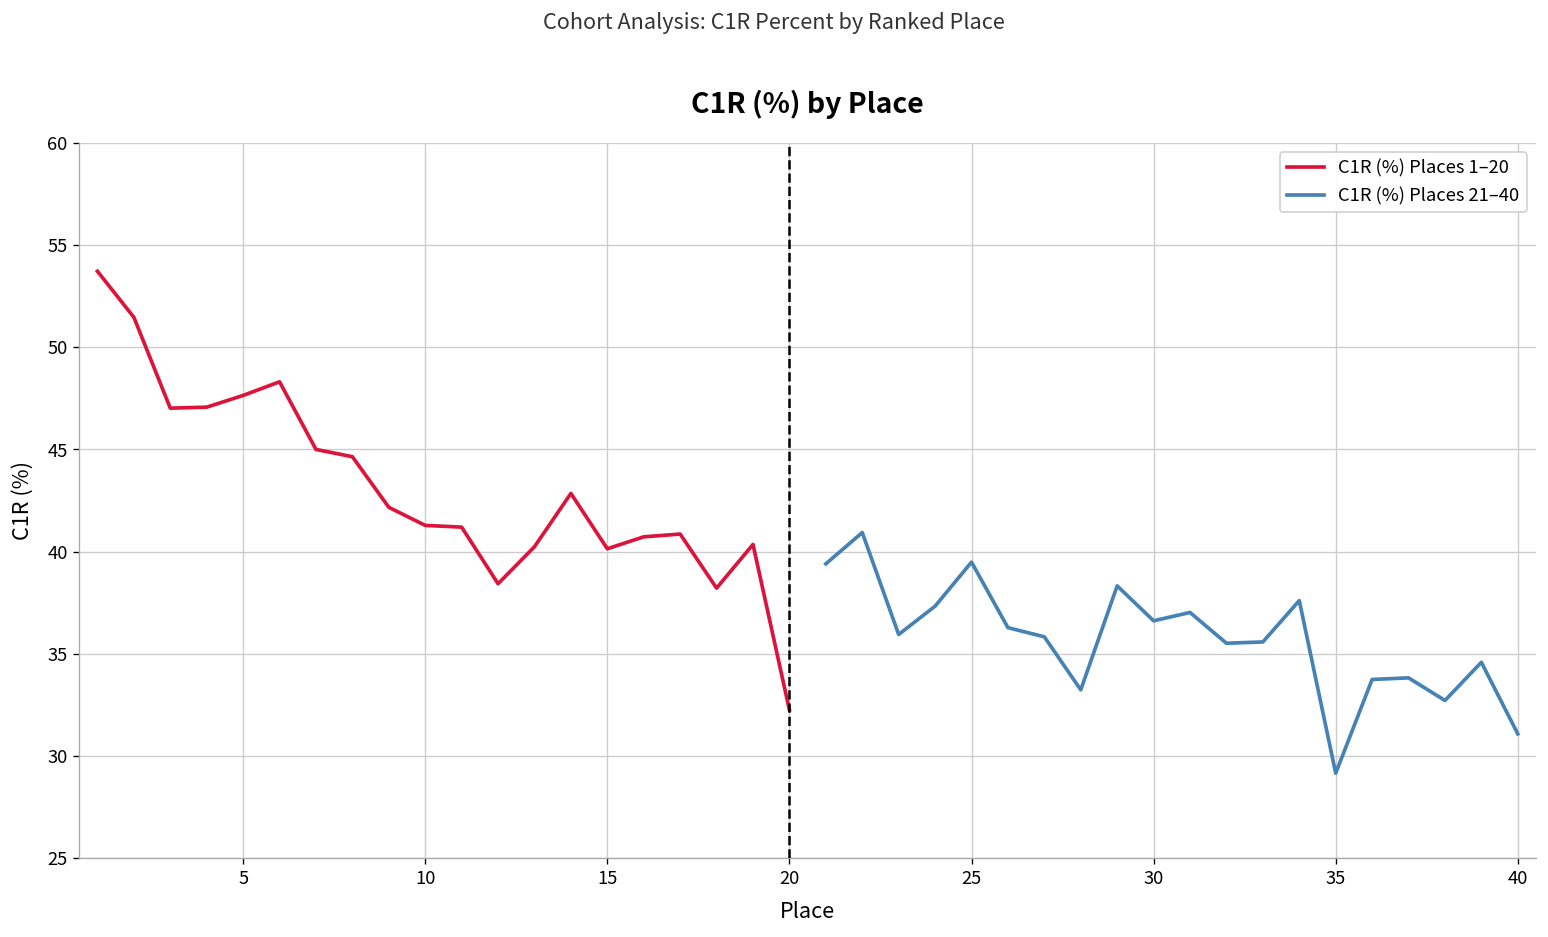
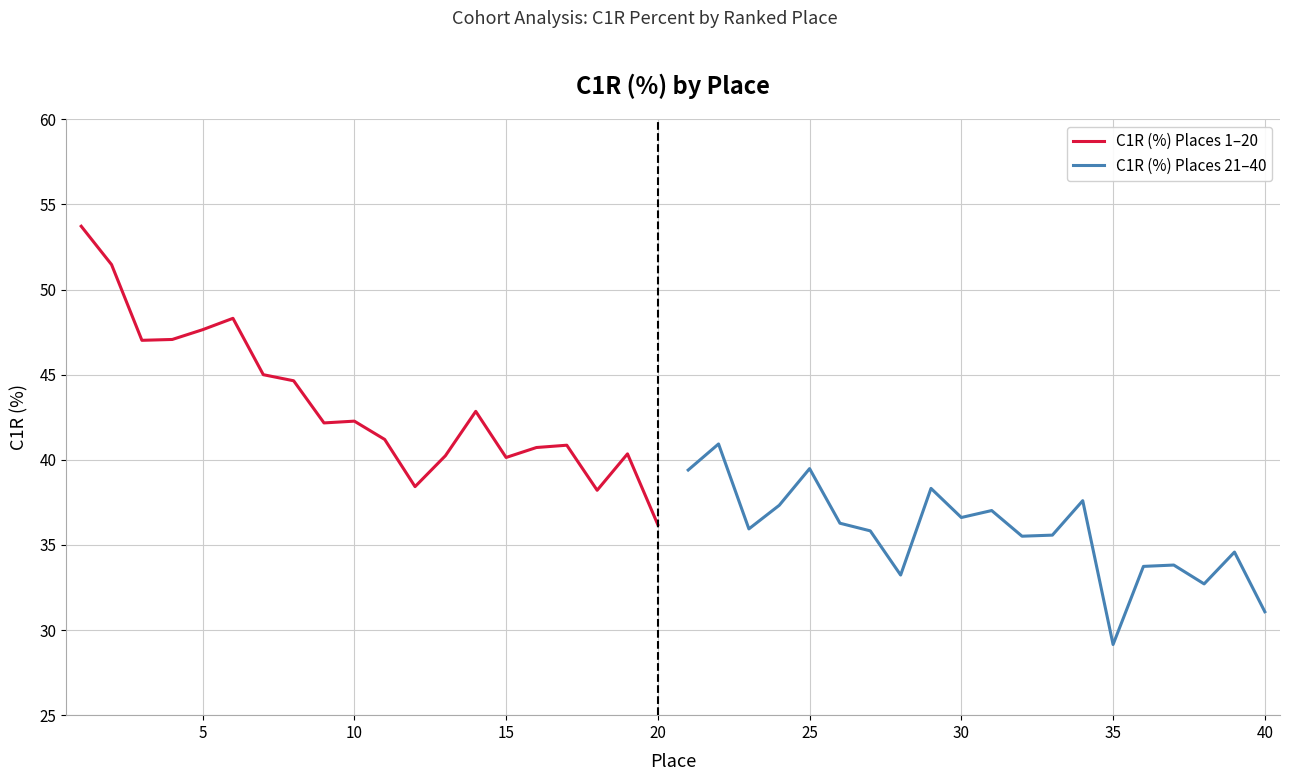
C1R (%) Places 1–20, 10: 41.3 -> 42.3
C1R (%) Places 1–20, 20: 32.2 -> 36.2
